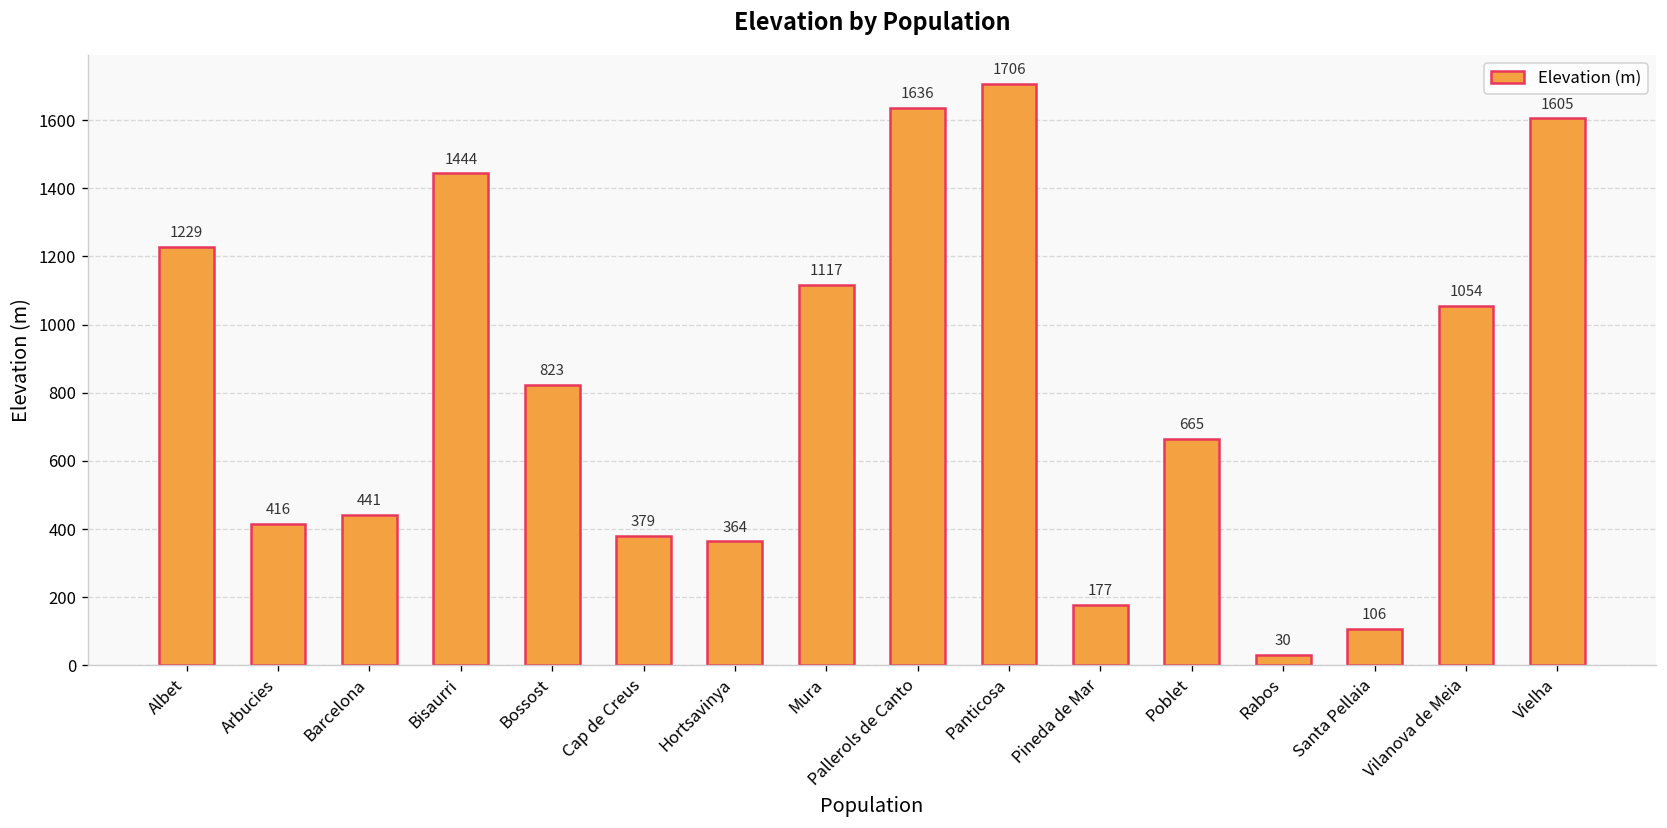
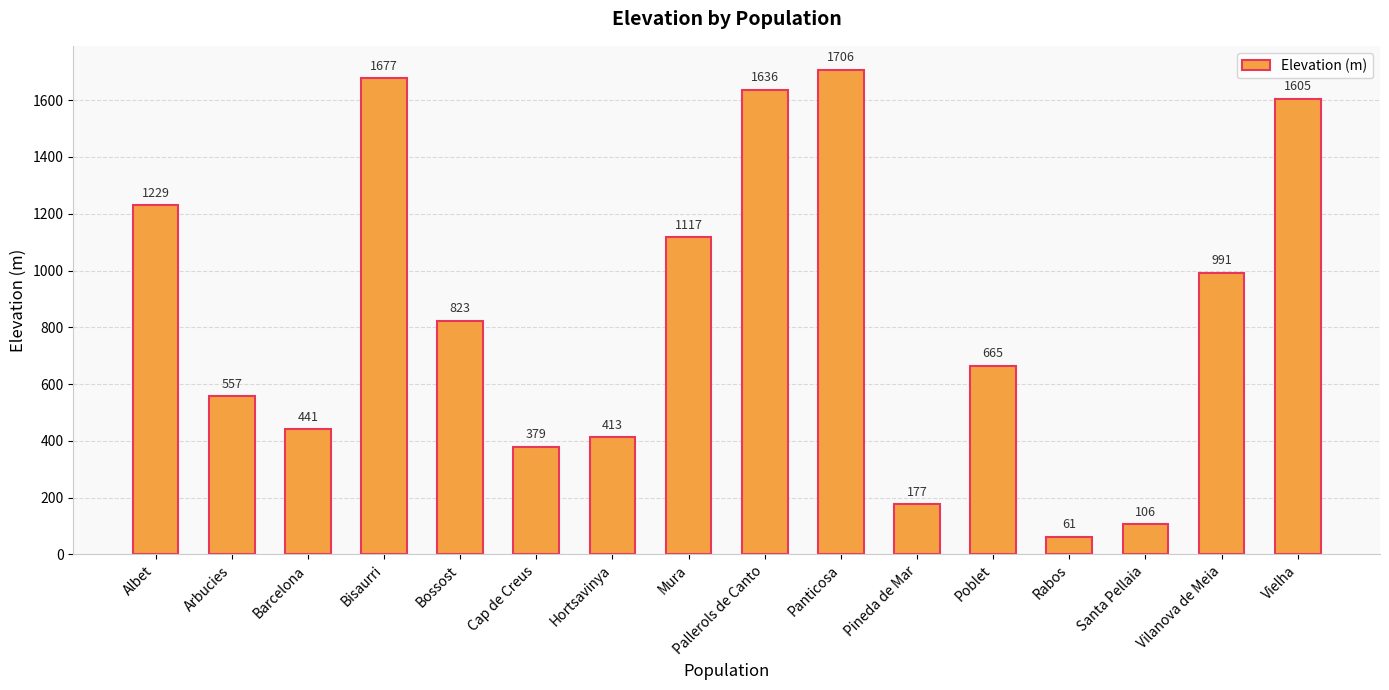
Arbucies: 416 -> 557
Bisaurri: 1444 -> 1677
Hortsavinya: 364 -> 413
Rabos: 30 -> 61
Vilanova de Meia: 1054 -> 991
